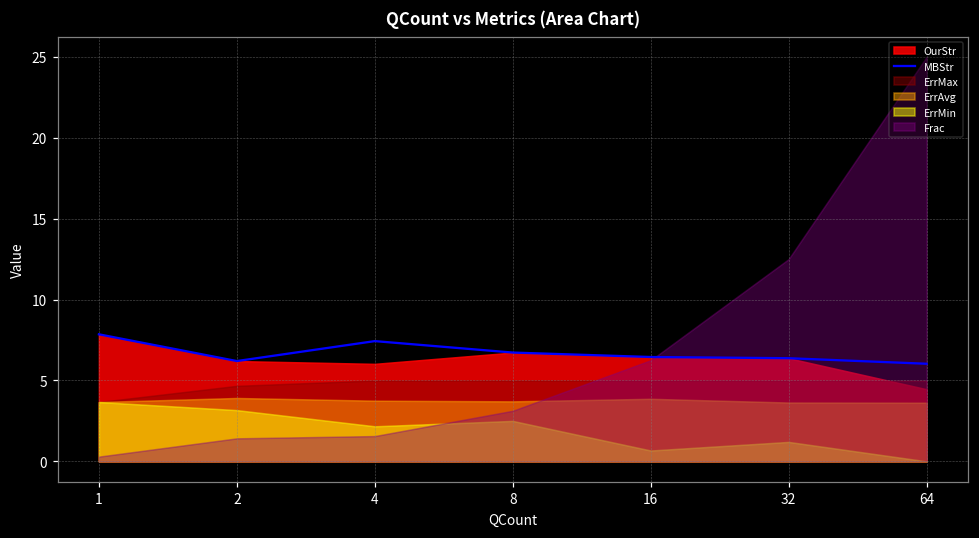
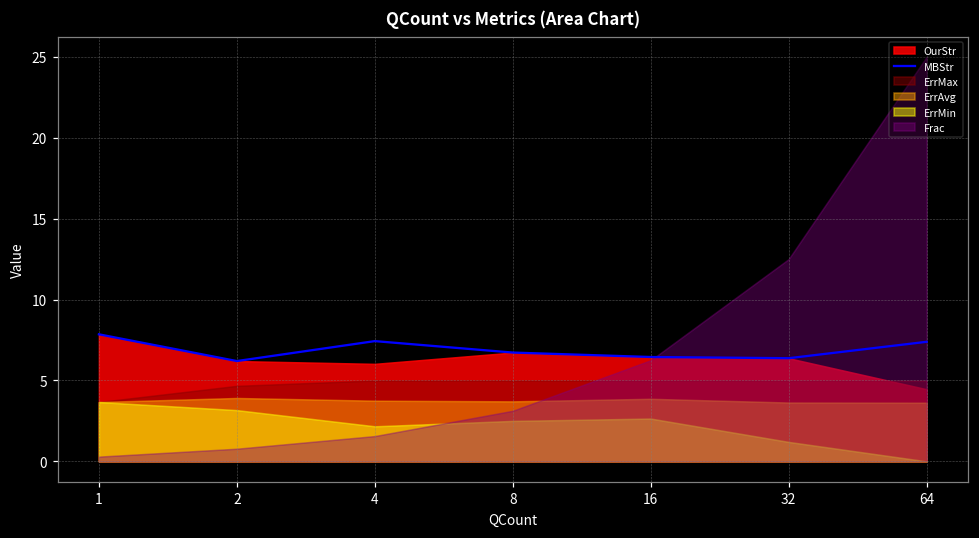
Frac, 2: 1.4 -> 0.8
ErrMin, 16: 0.7 -> 2.6
MBStr, 64: 6.0 -> 7.4
